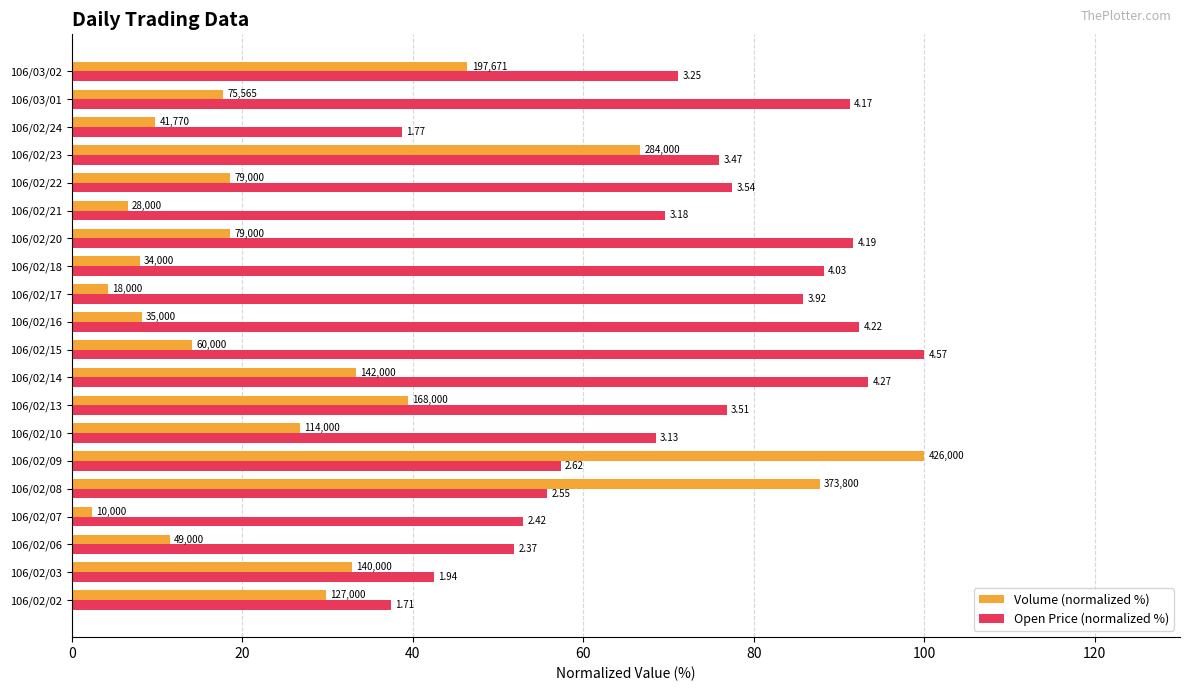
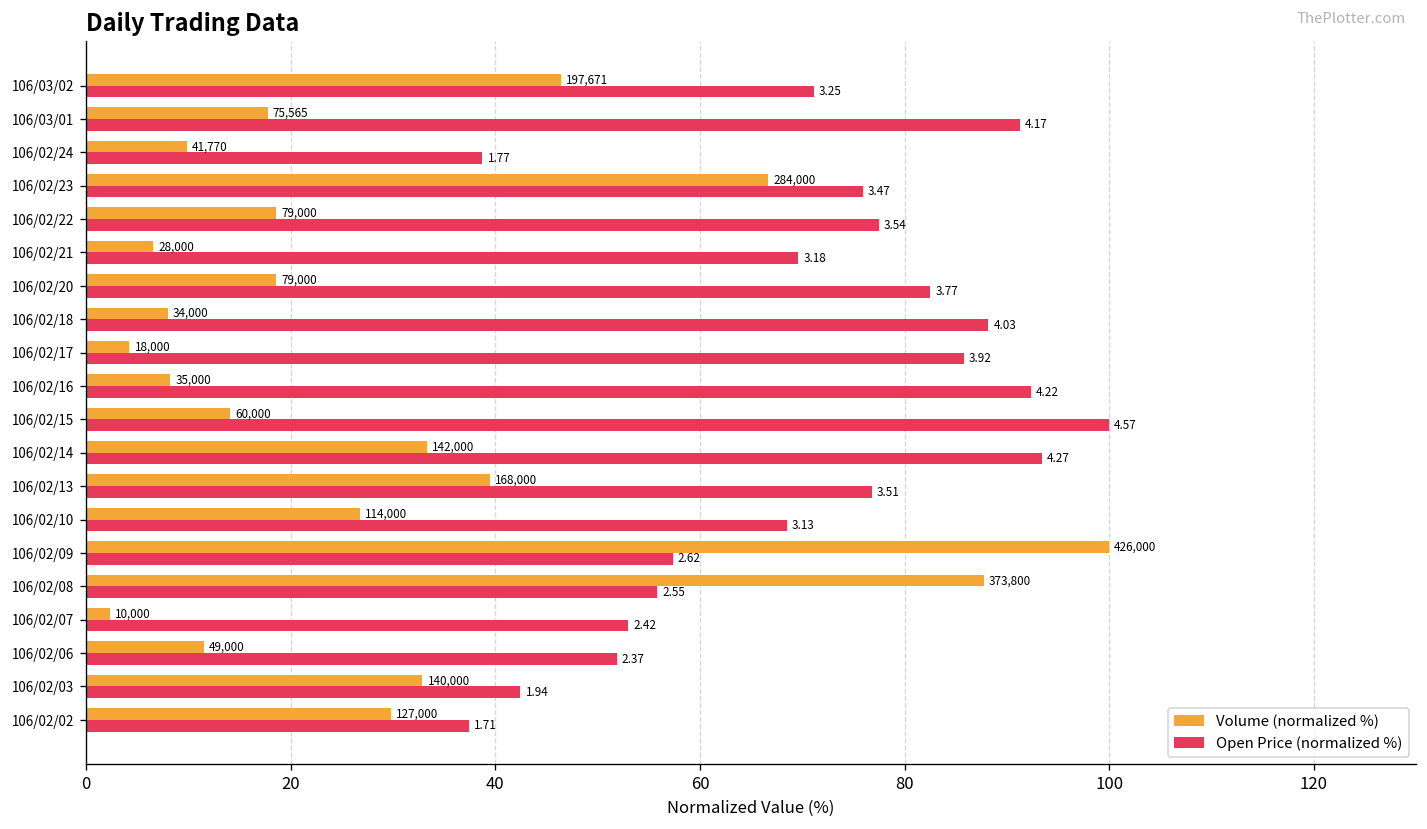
Open Price (normalized %), 106/02/20: 4.19 -> 3.77
